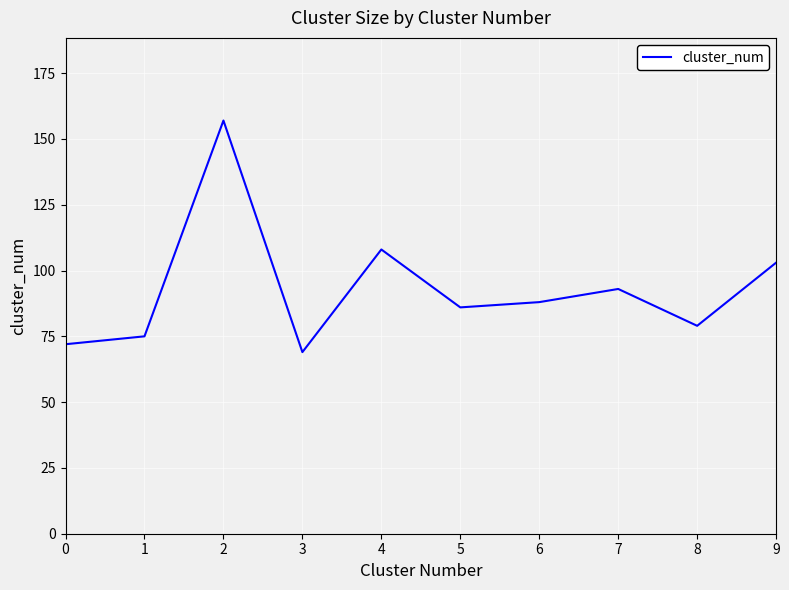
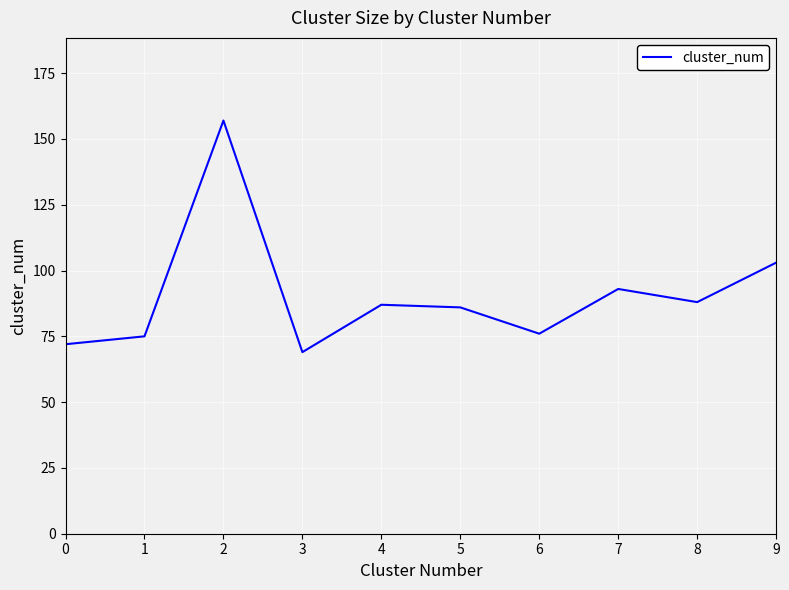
4: 108 -> 87
6: 88 -> 76
8: 79 -> 88
